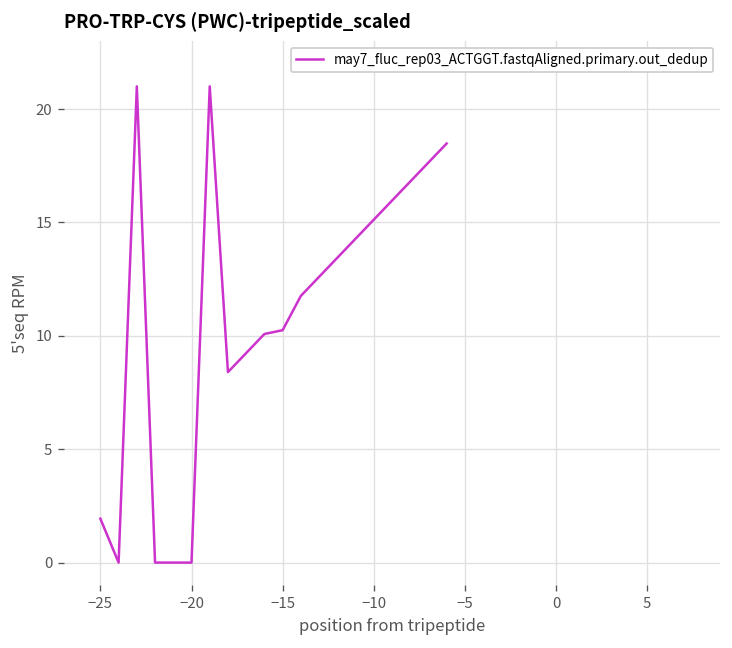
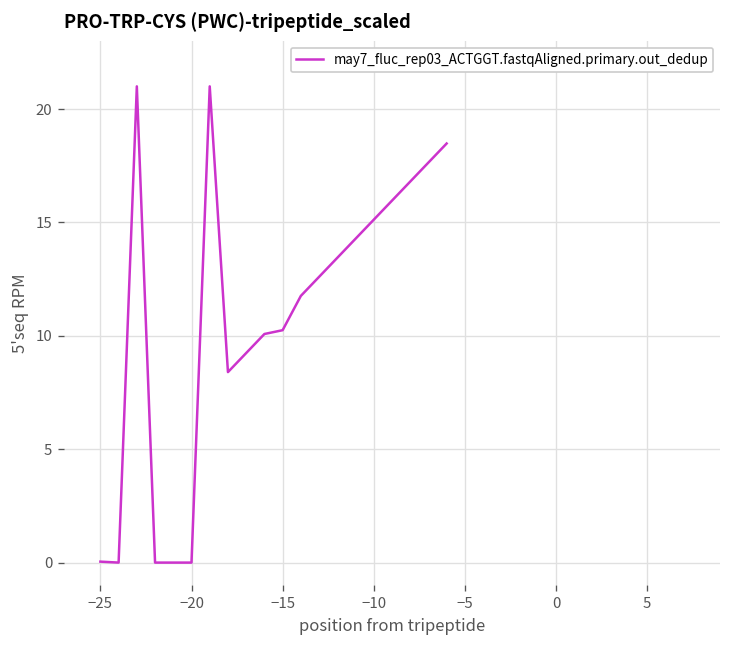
−25: 1.9 -> 0.0
